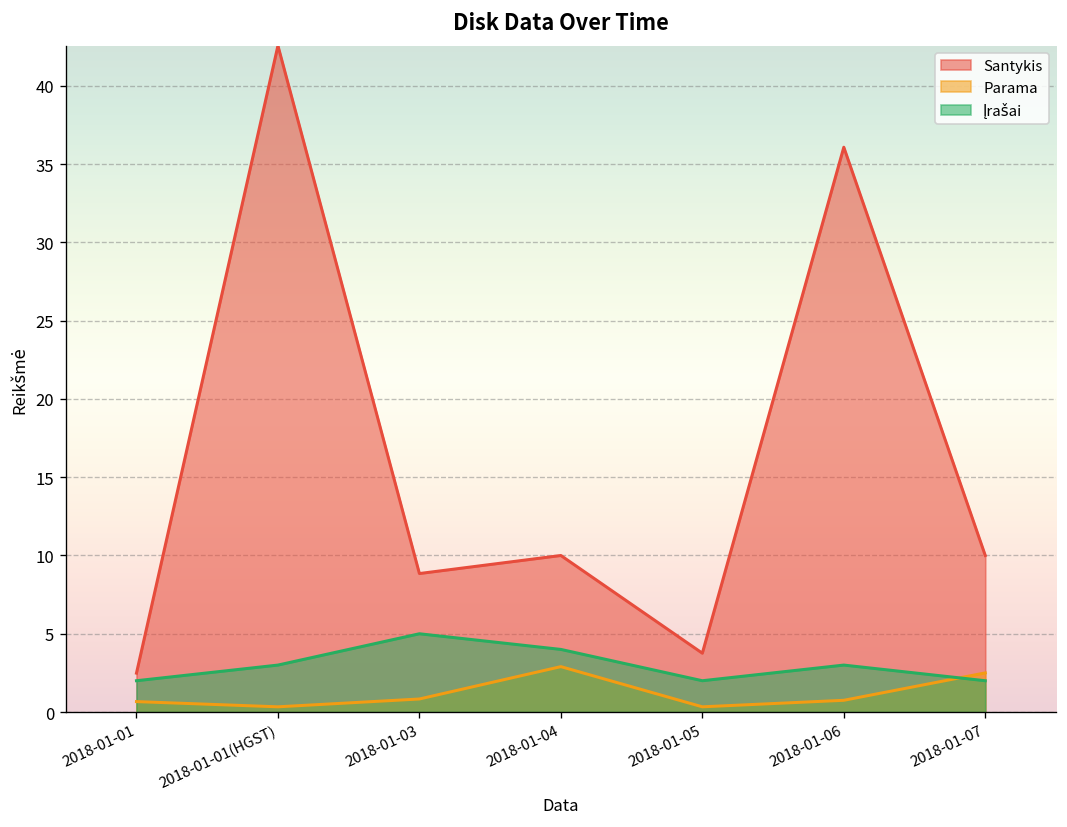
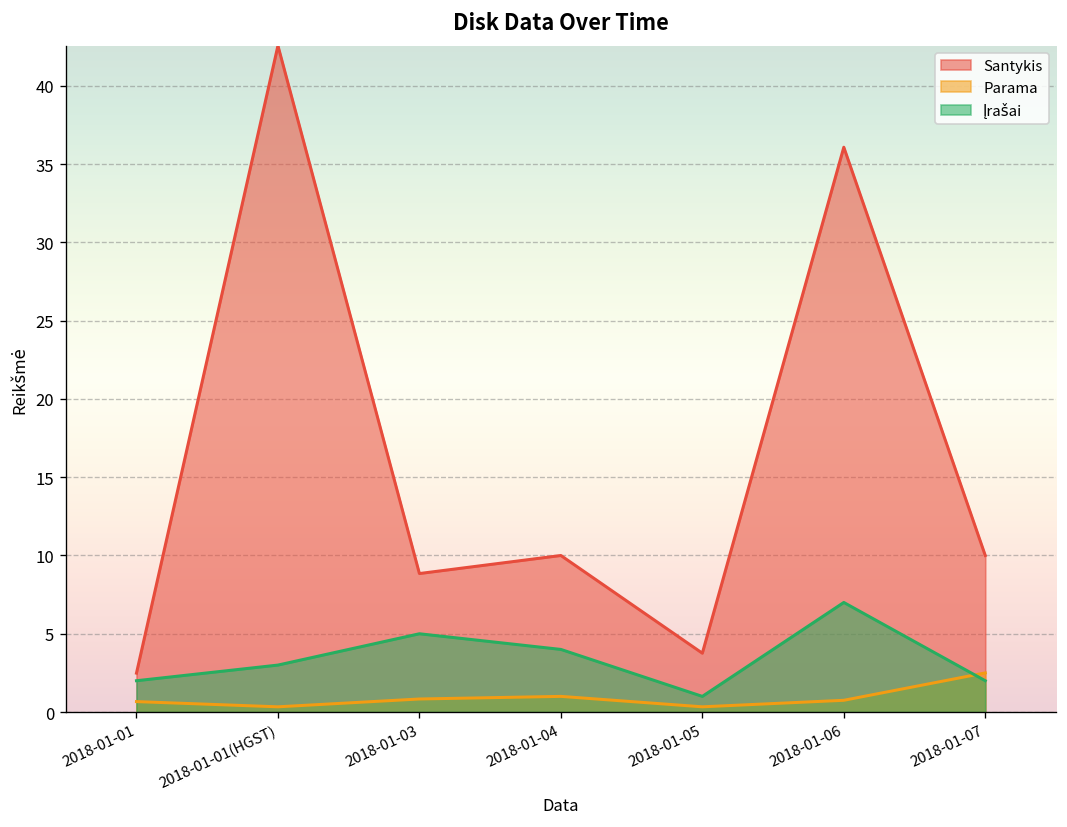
Parama, 2018-01-04: 2.9 -> 1.0
Įrašai, 2018-01-05: 2 -> 1
Įrašai, 2018-01-06: 3 -> 7
